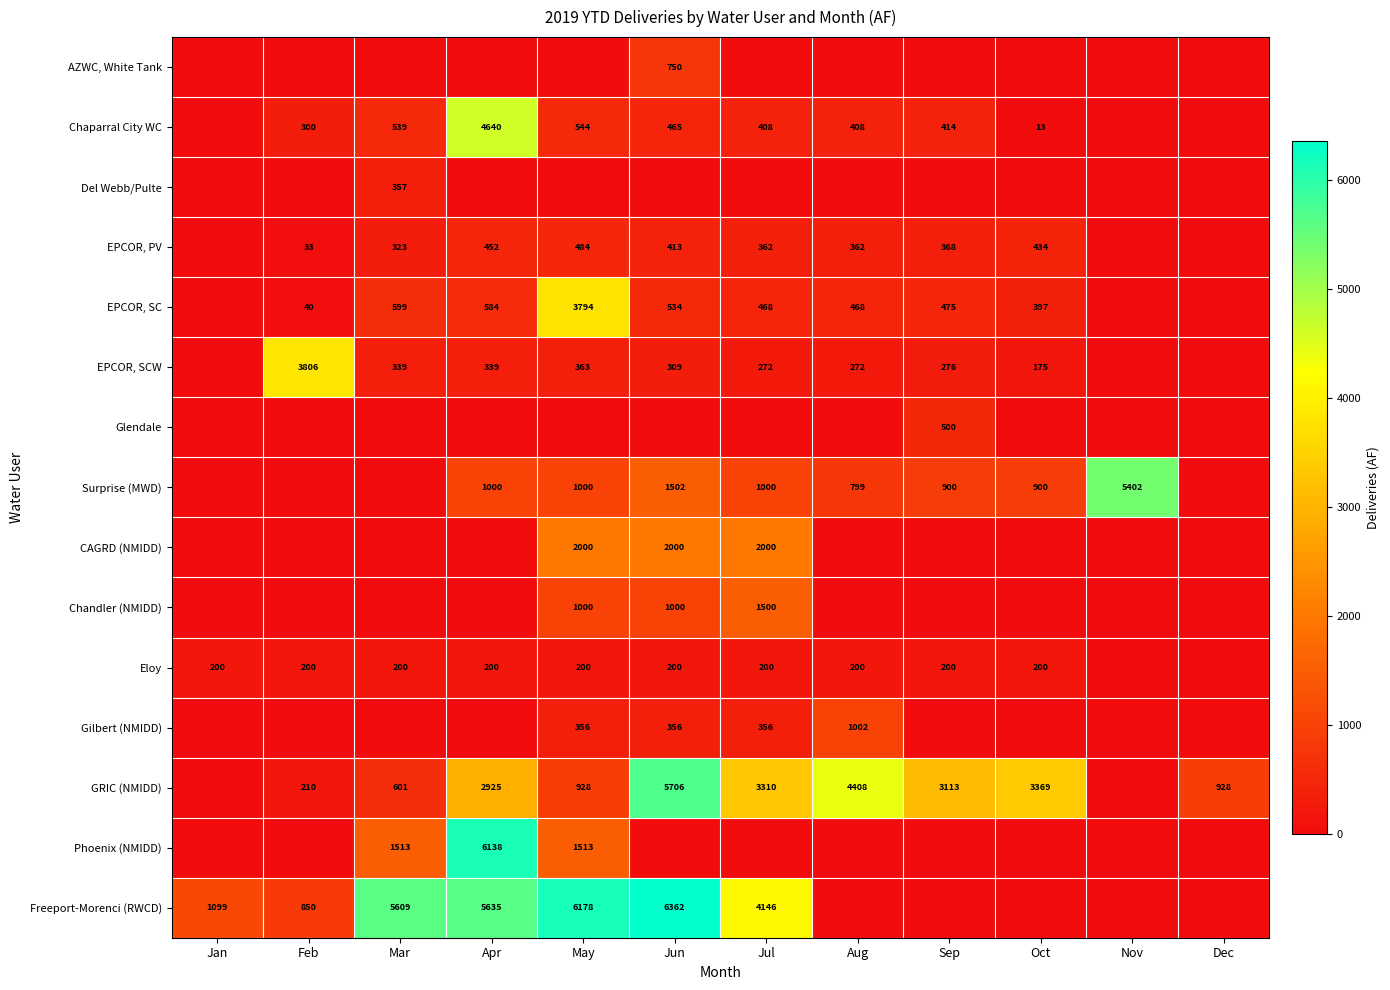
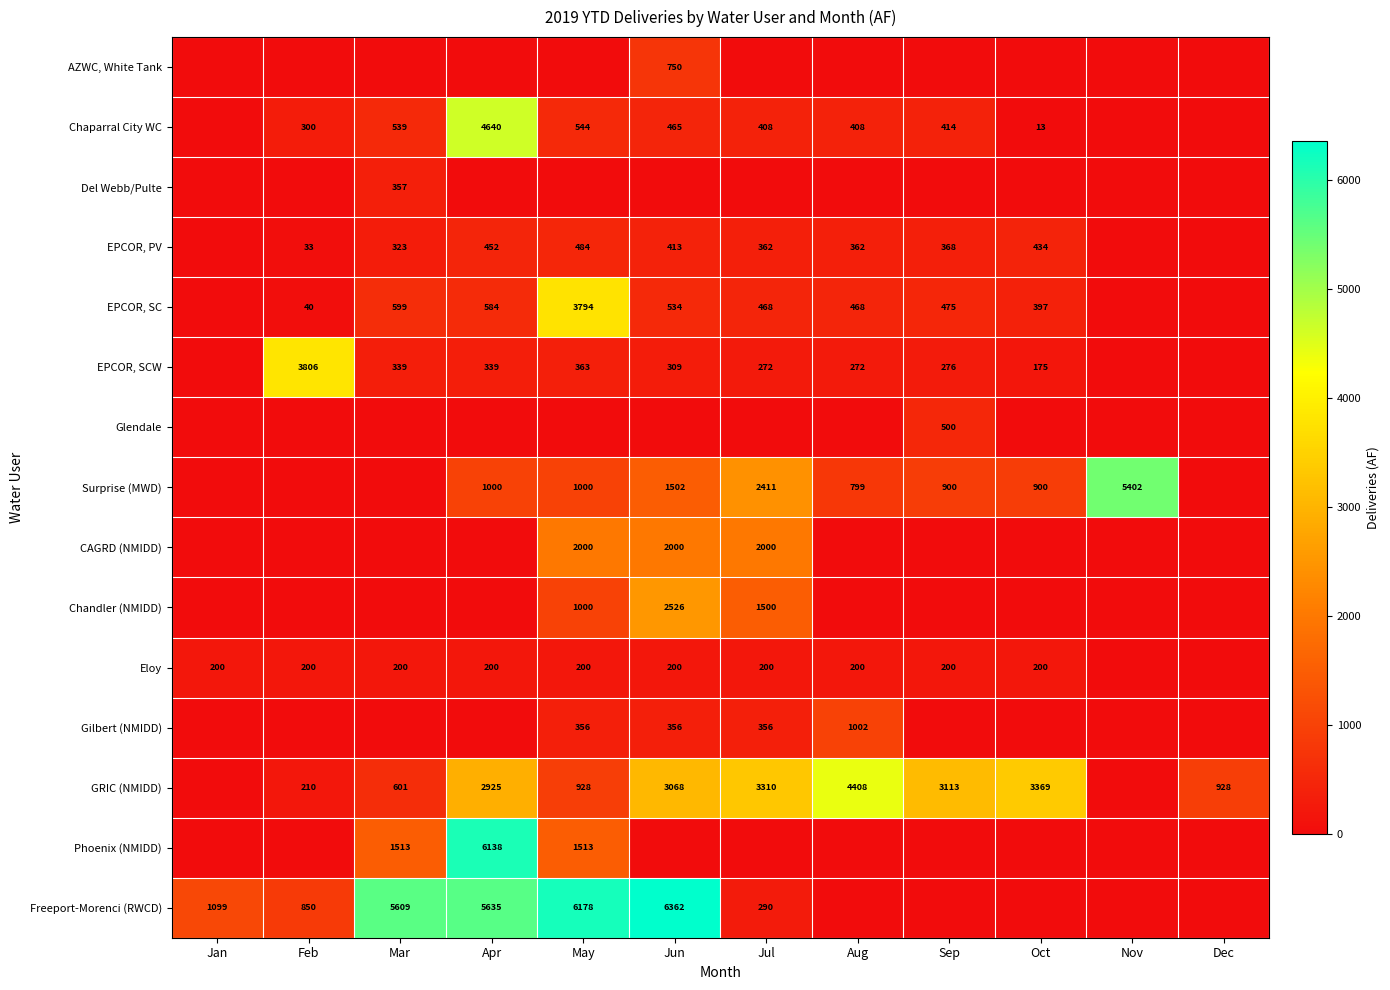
Surprise (MWD), Jul: 1000 -> 2411
Chandler (NMIDD), Jun: 1000 -> 2526
GRIC (NMIDD), Jun: 5706 -> 3068
Freeport-Morenci (RWCD), Jul: 4146 -> 290
